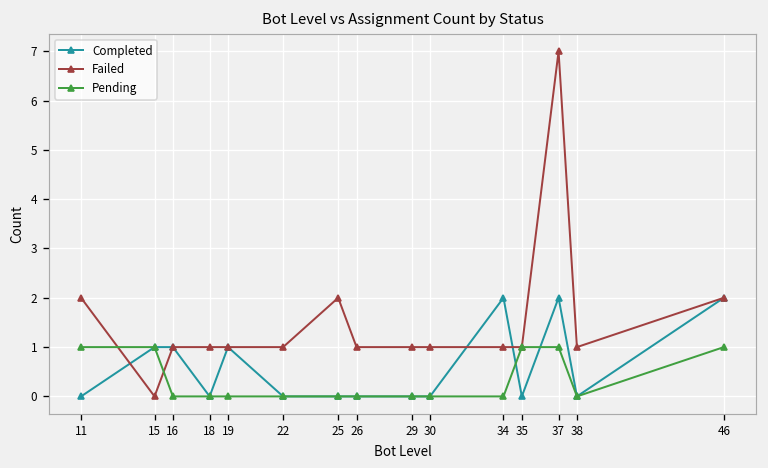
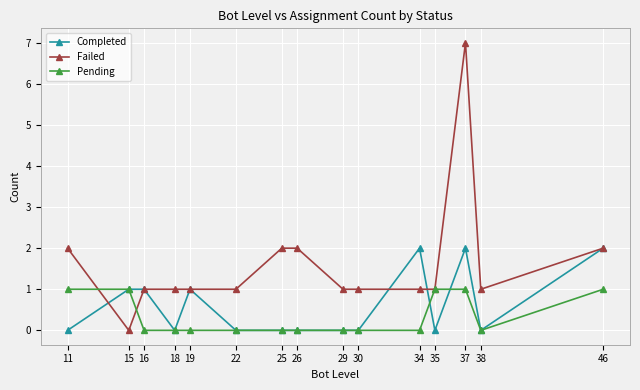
Failed, 26: 1 -> 2
